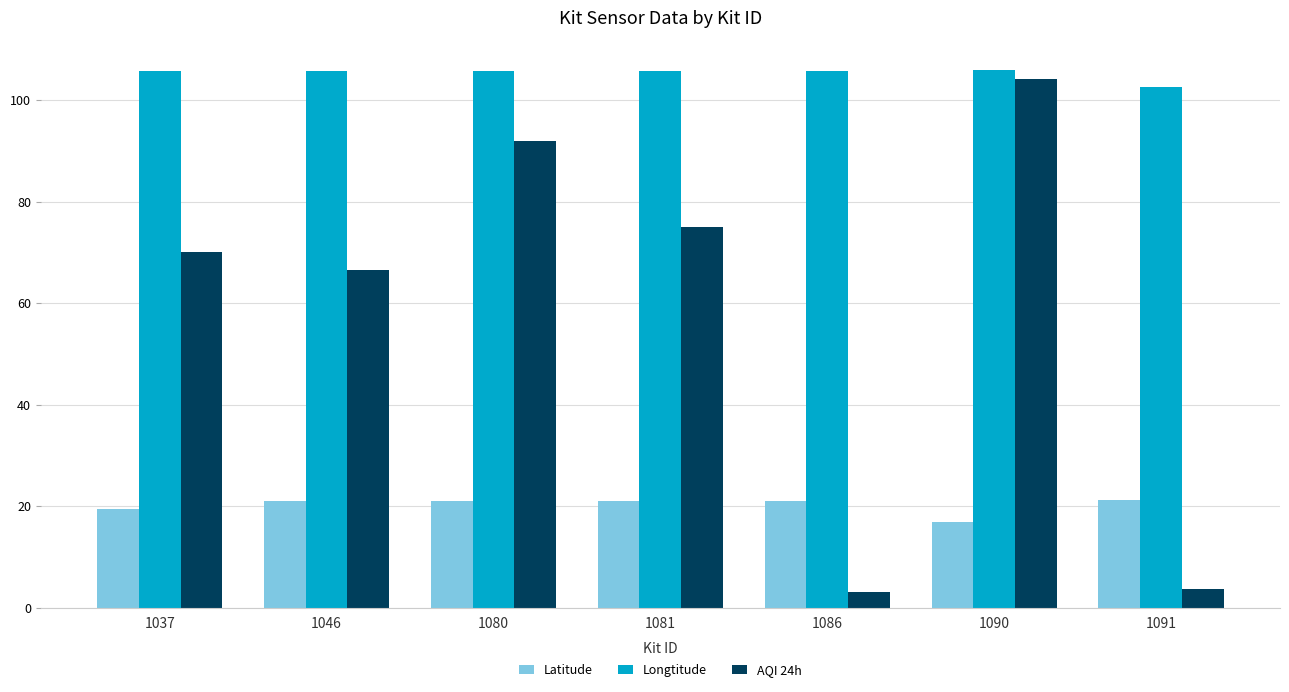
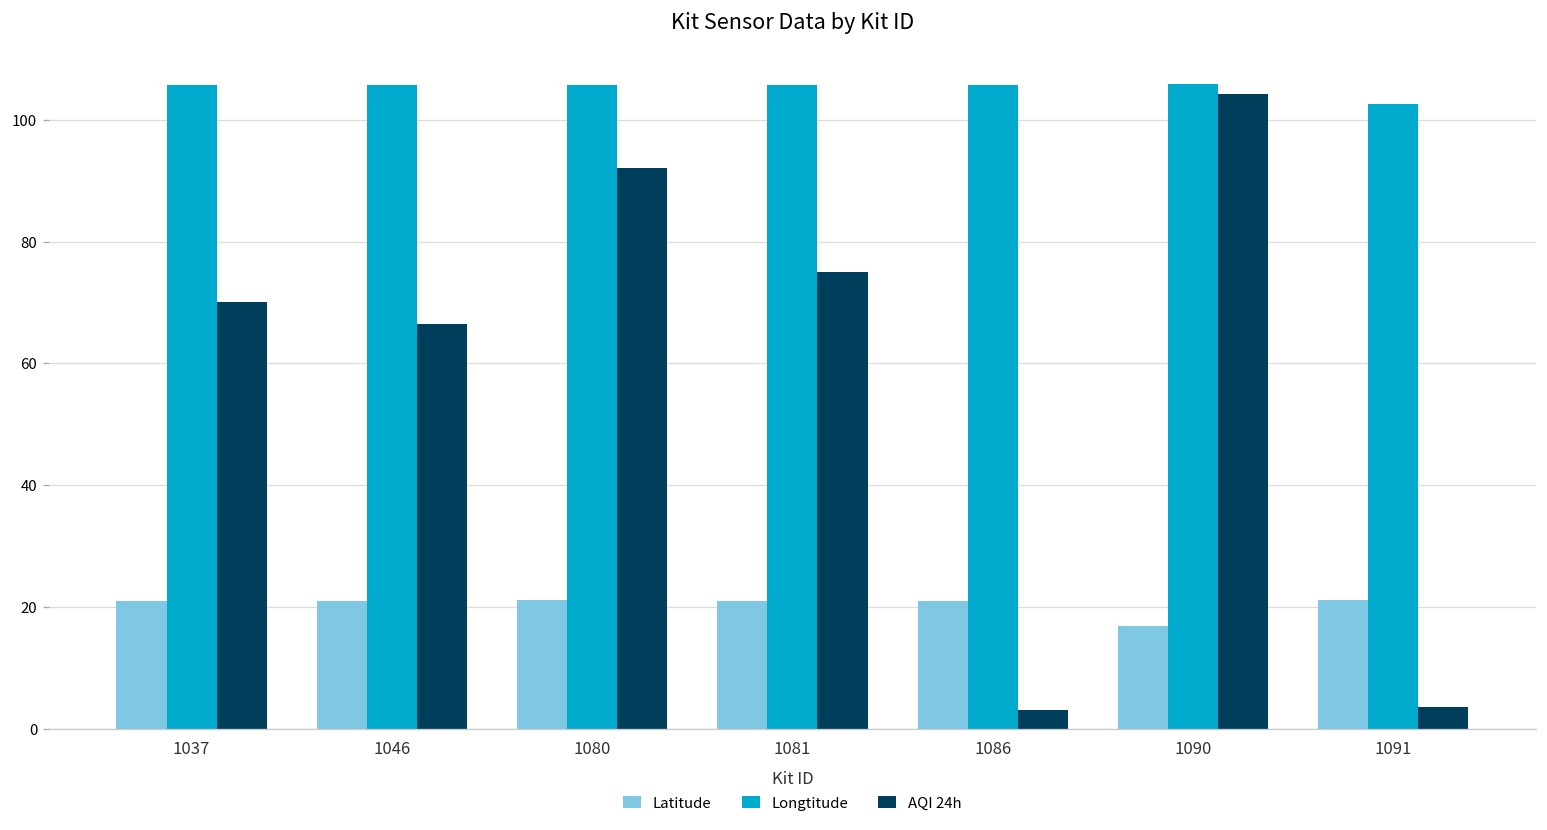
Latitude, 1037: 19 -> 21
